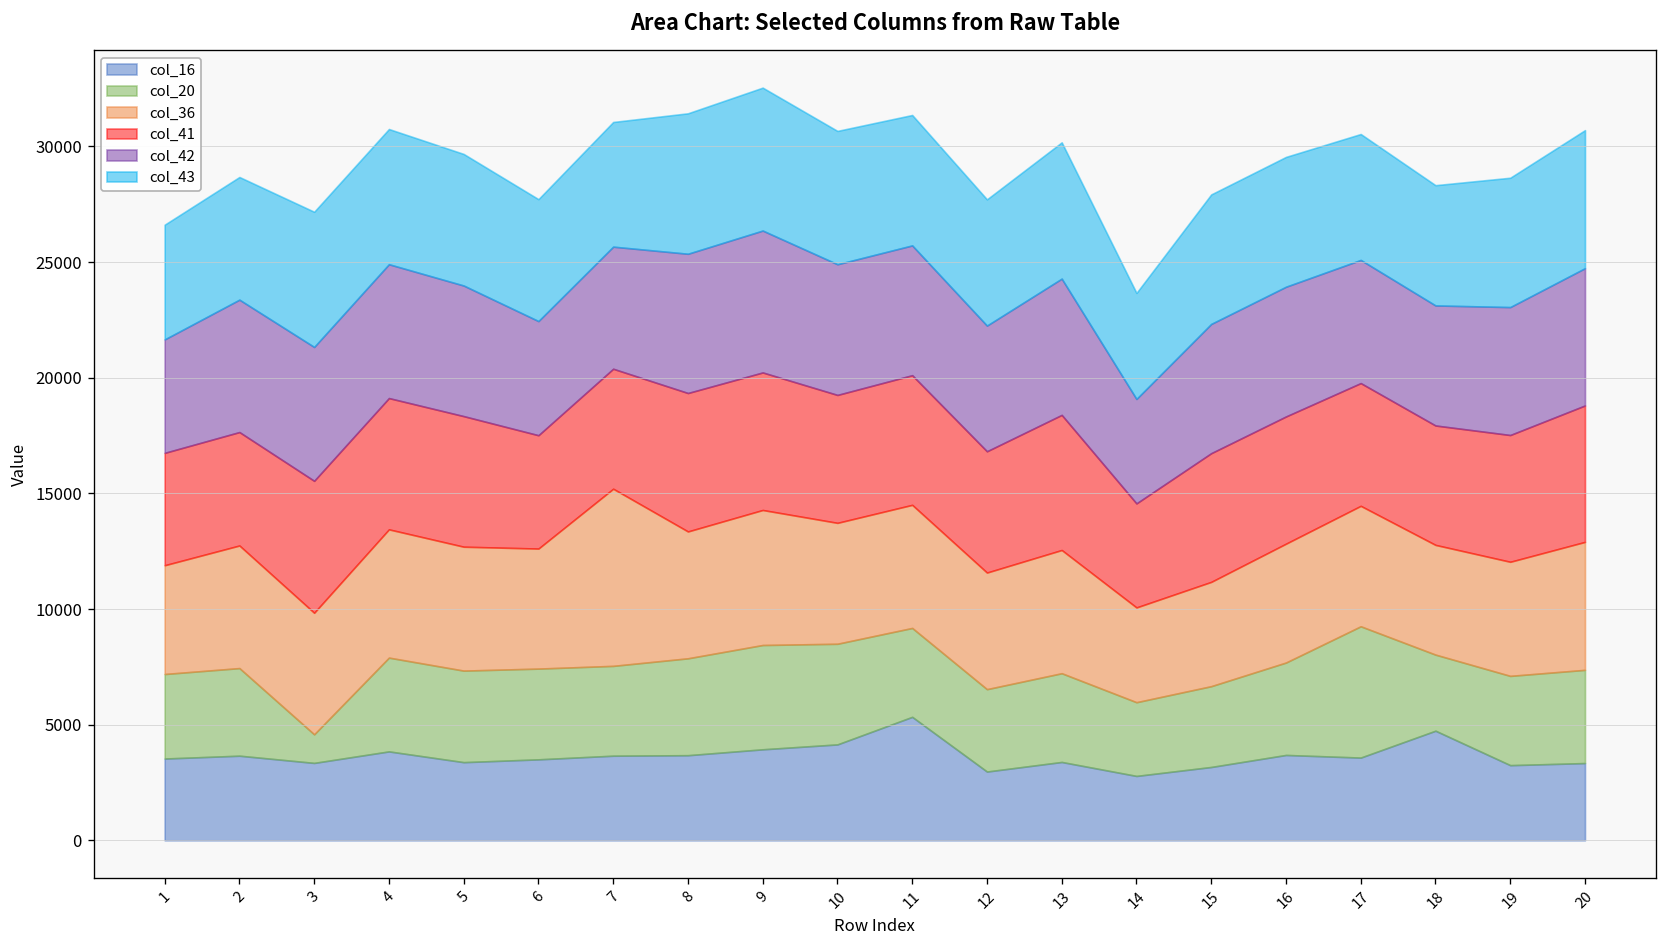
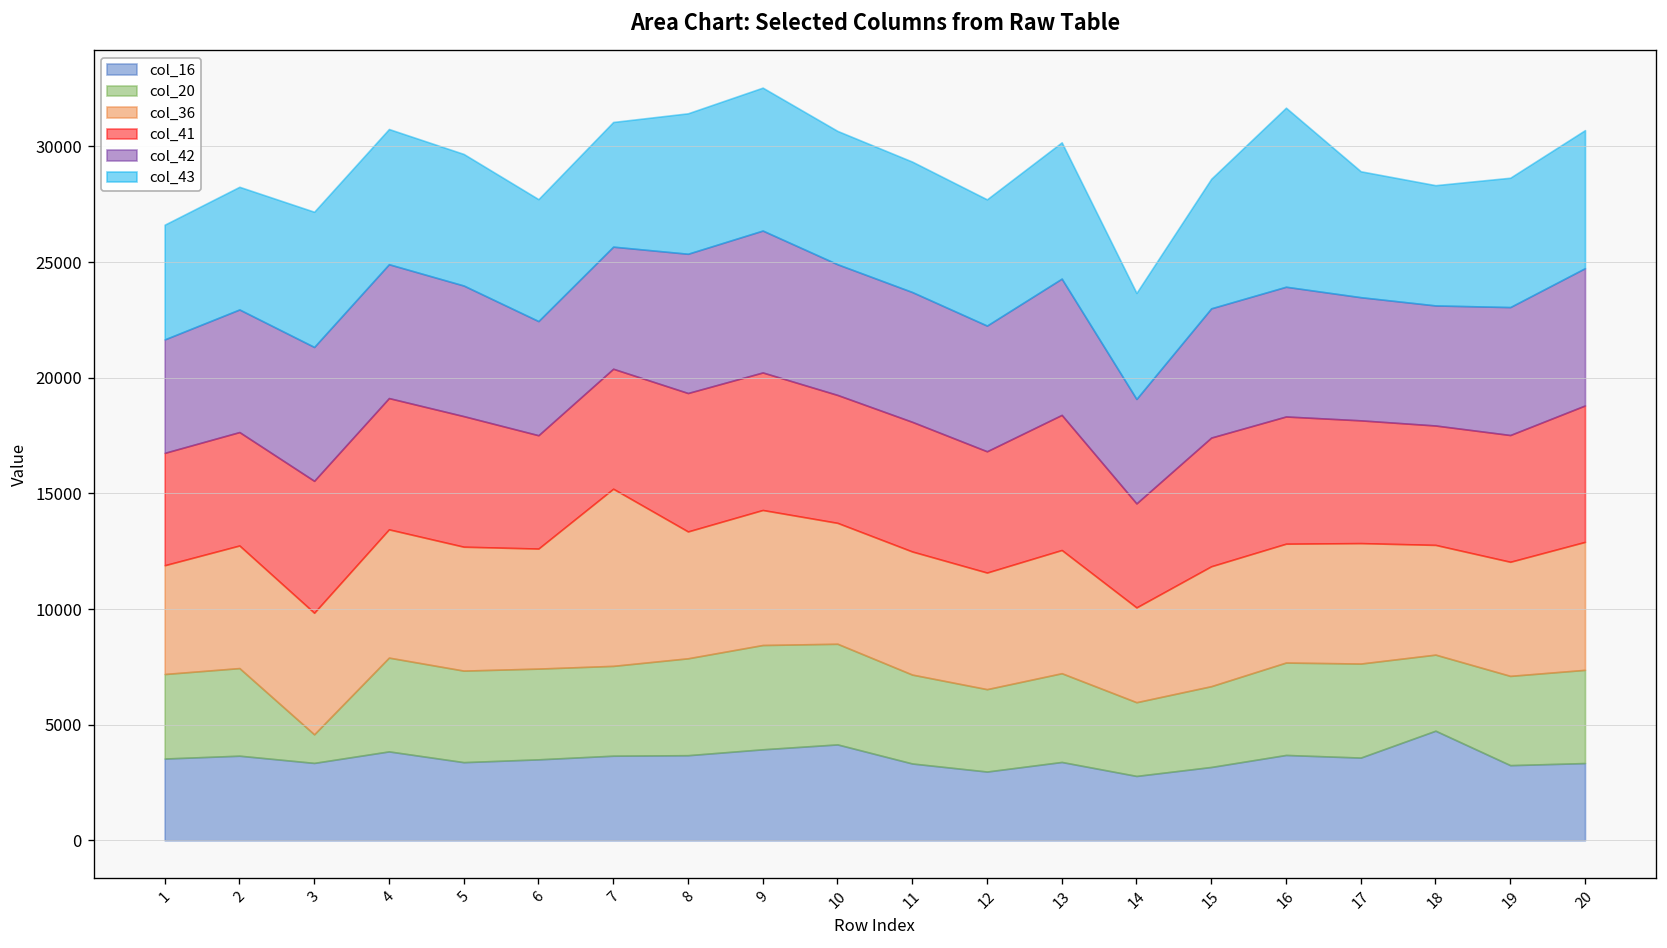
col_42, 2: 5700 -> 5300
col_16, 11: 5300 -> 3300
col_36, 15: 4500 -> 5200
col_43, 16: 5600 -> 7700
col_20, 17: 5700 -> 4100
